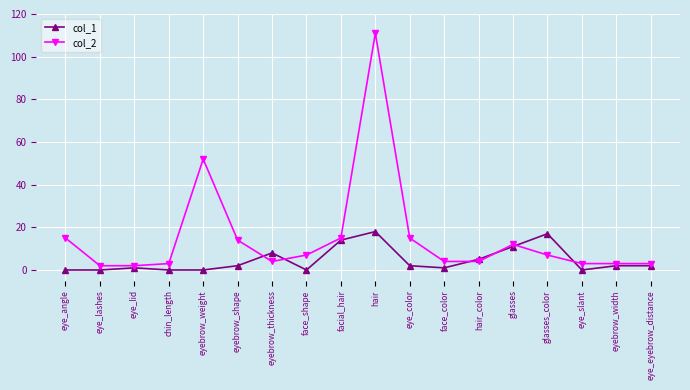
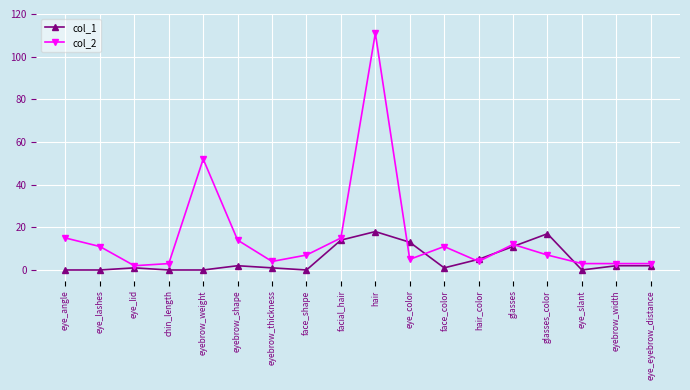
col_2, eye_lashes: 2 -> 11
col_1, eyebrow_thickness: 8 -> 1
col_1, eye_color: 2 -> 13
col_2, eye_color: 15 -> 5
col_2, face_color: 4 -> 11
